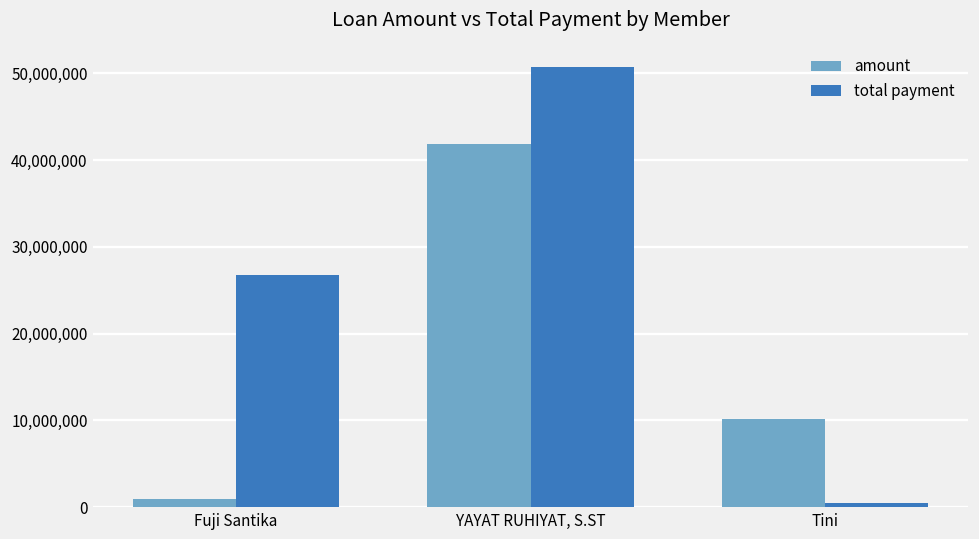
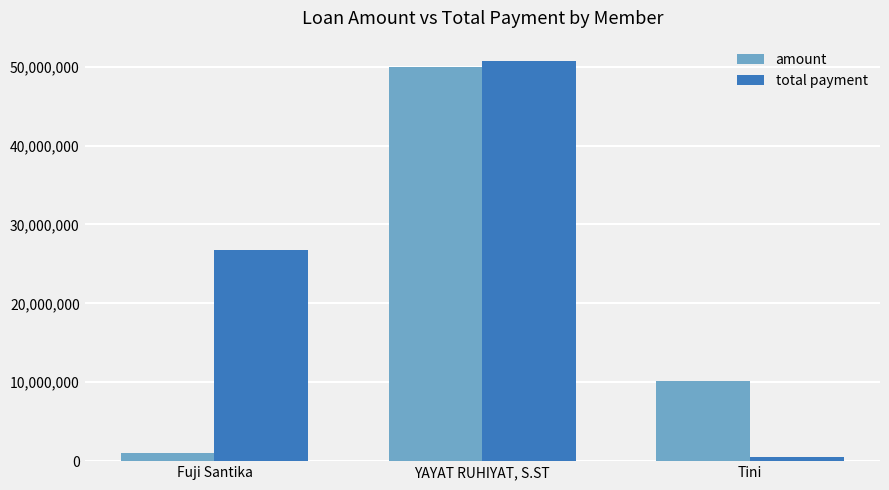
amount, YAYAT RUHIYAT, S.ST: 42,000,000 -> 50,000,000
